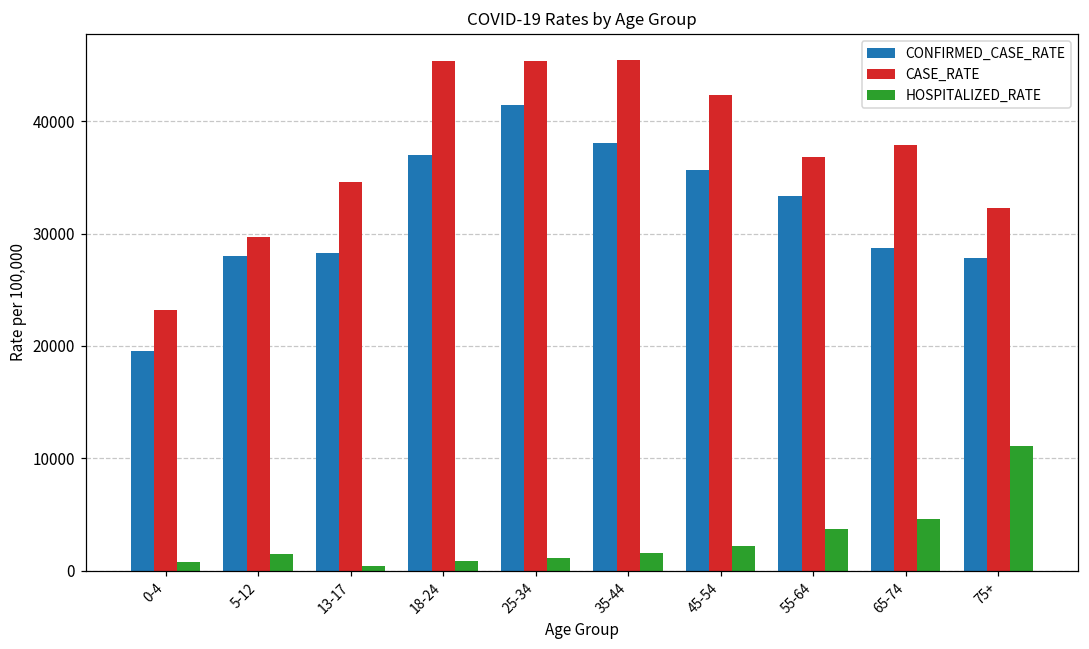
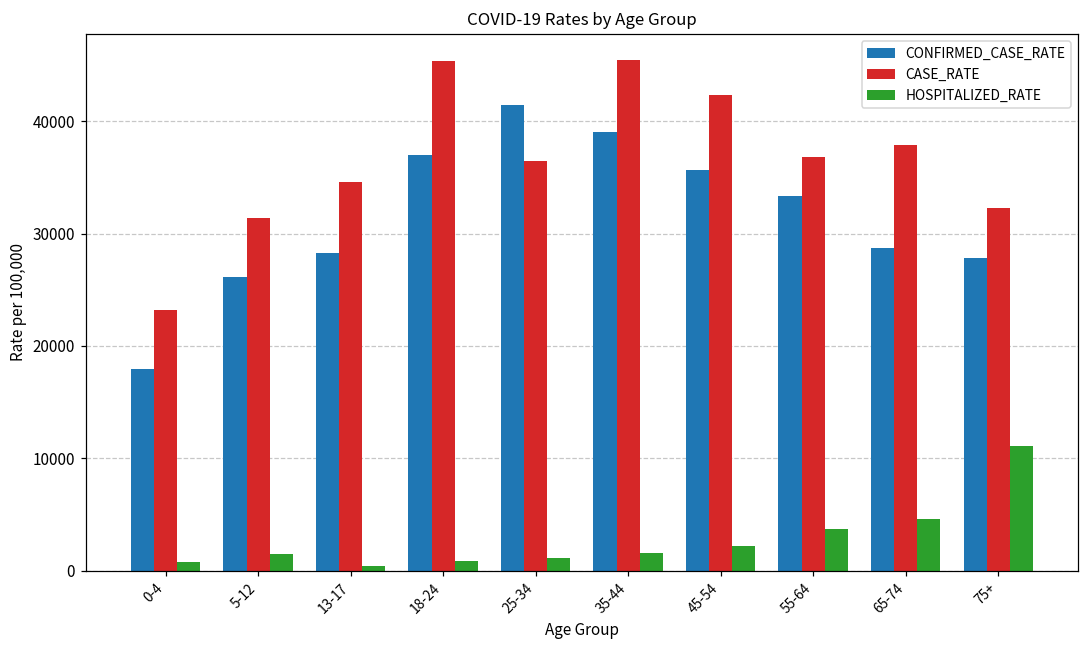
CONFIRMED_CASE_RATE, 0-4: 19600 -> 18000
CONFIRMED_CASE_RATE, 5-12: 28000 -> 26100
CASE_RATE, 5-12: 29700 -> 31400
CASE_RATE, 25-34: 45400 -> 36400
CONFIRMED_CASE_RATE, 35-44: 38100 -> 39000
